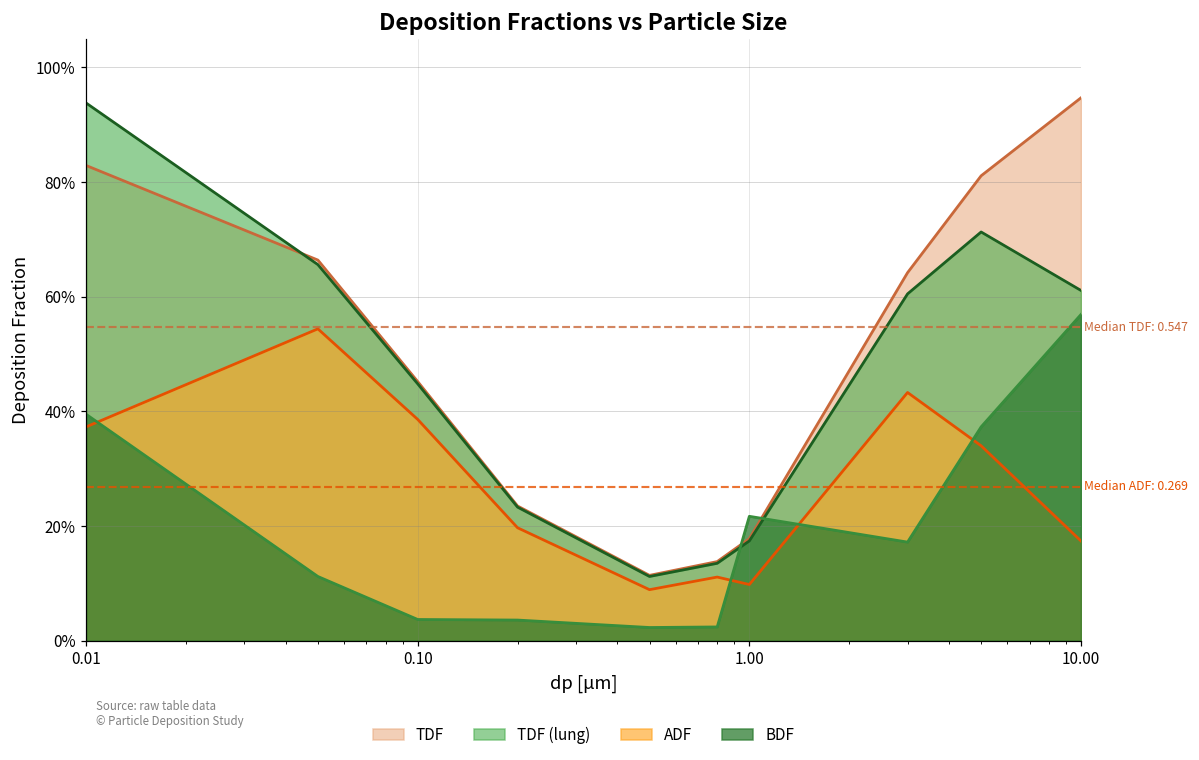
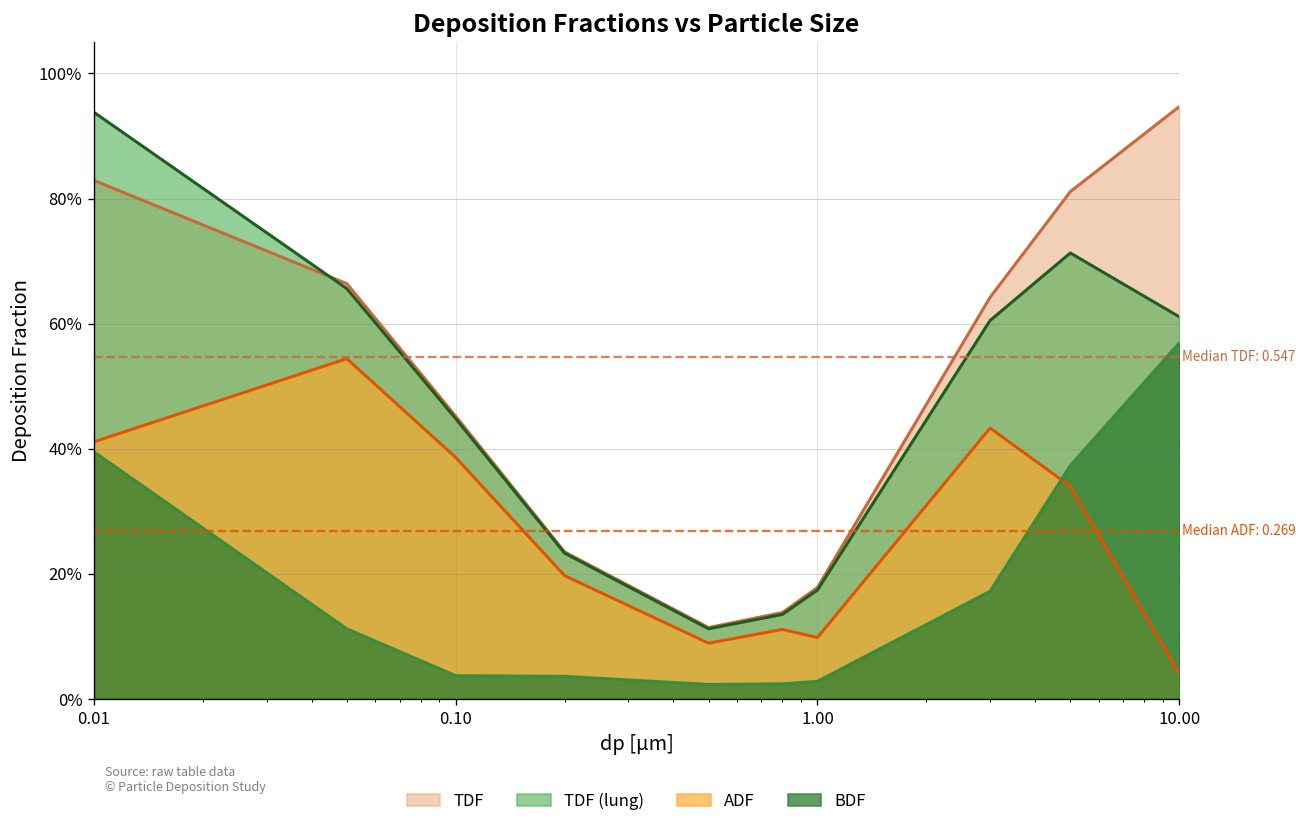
ADF, 0.01: 37% -> 41%
BDF, 1.00: 22% -> 3%
ADF, 10.00: 17% -> 4%
